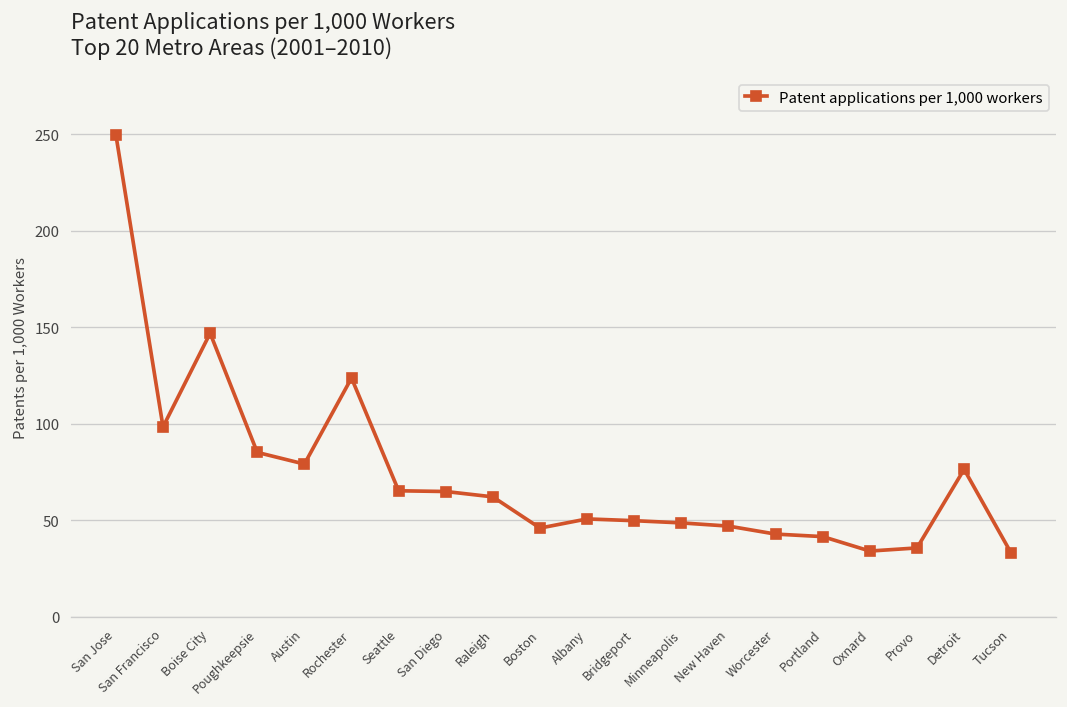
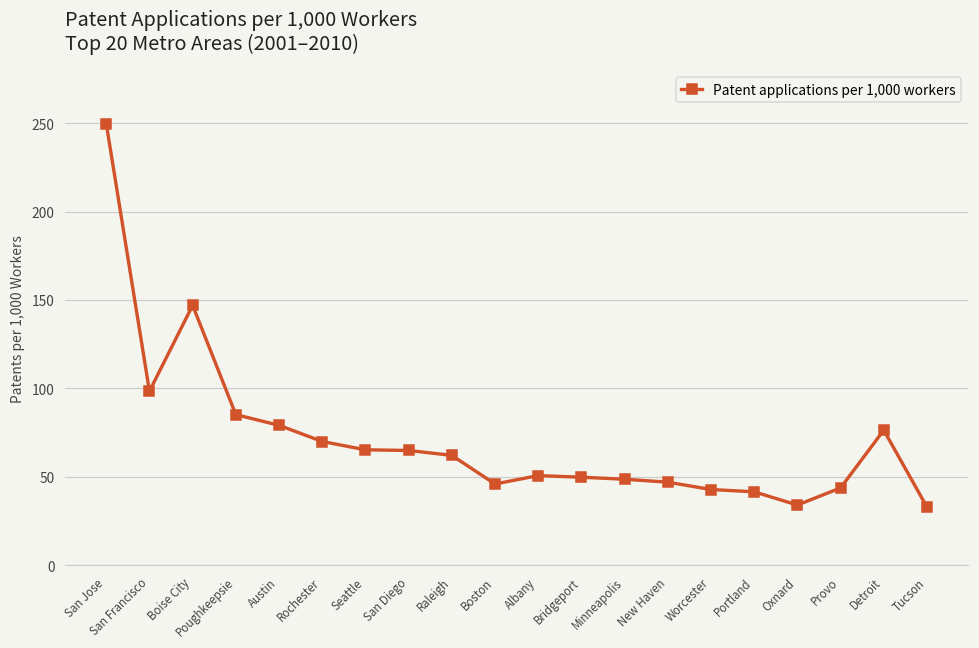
Rochester: 124 -> 70
Provo: 36 -> 44
